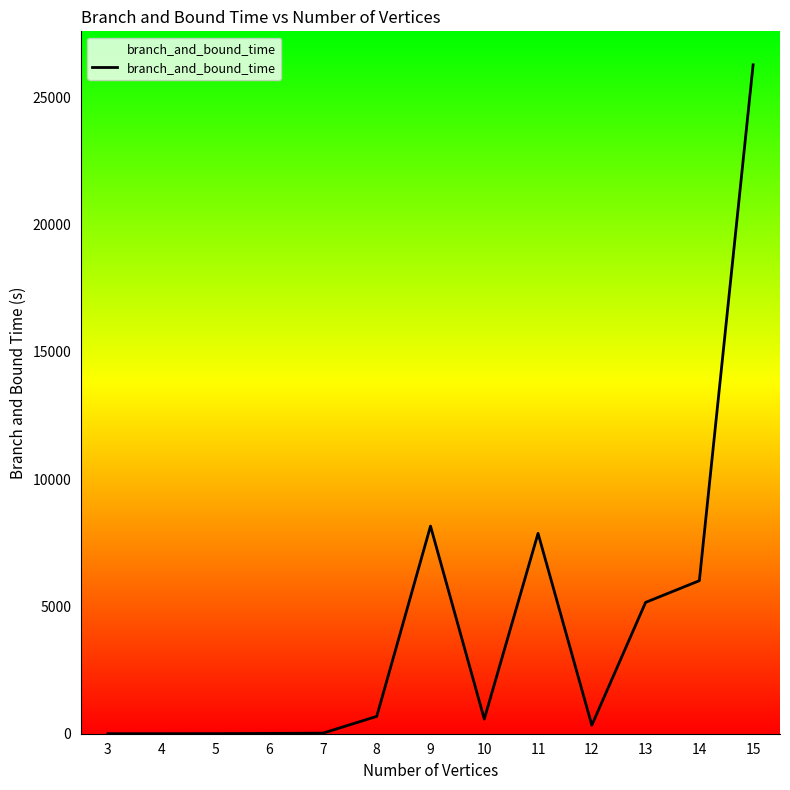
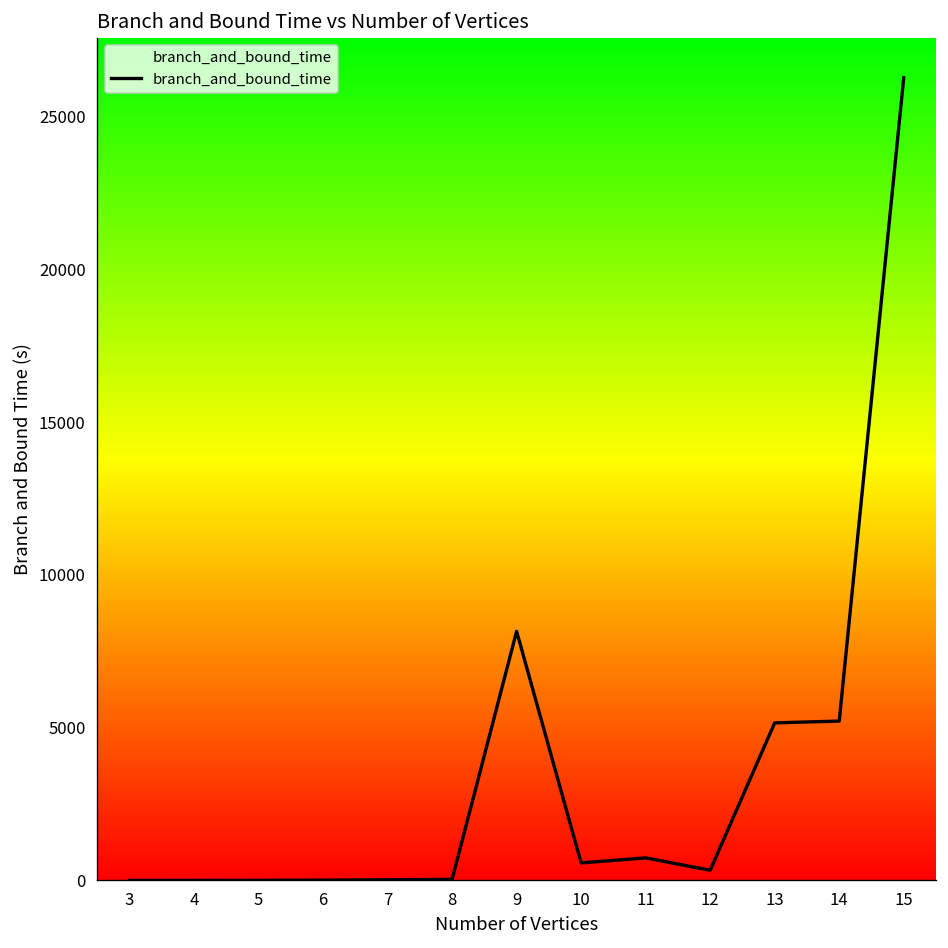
8: 700 -> 0
11: 7900 -> 700
14: 6000 -> 5200
